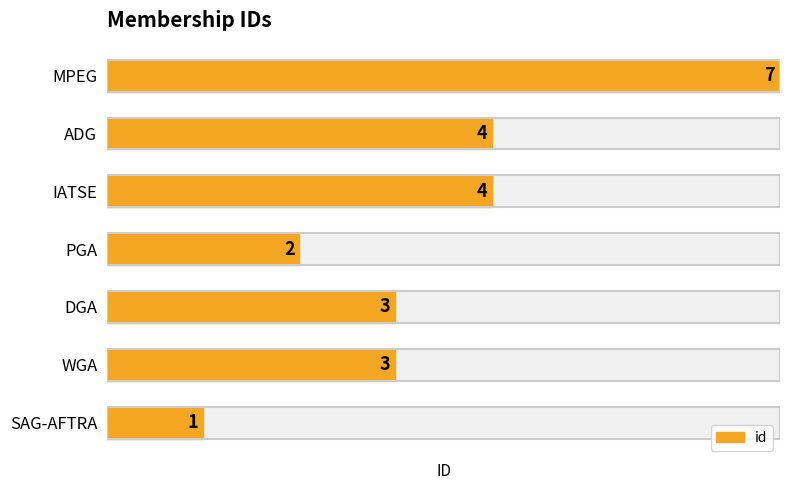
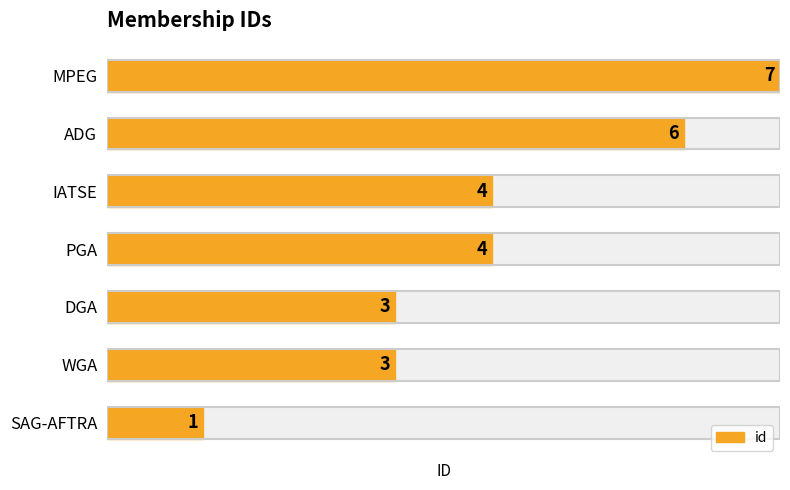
id, ADG: 4 -> 6
id, PGA: 2 -> 4
